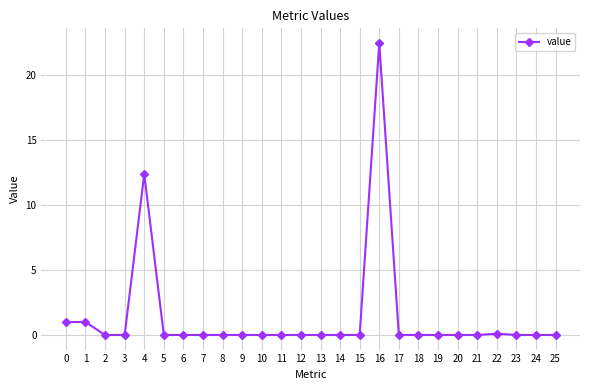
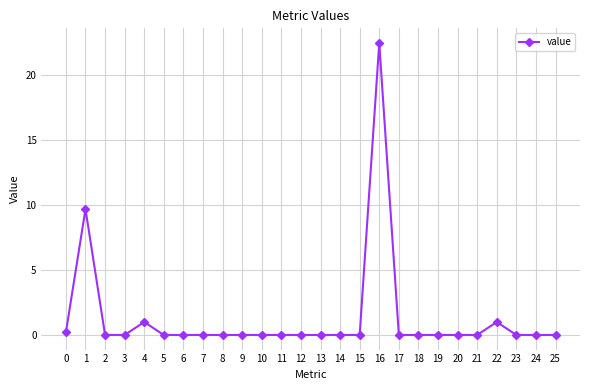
0: 1.0 -> 0.2
1: 1.0 -> 9.7
4: 12.4 -> 1.0
22: 0.1 -> 1.0
